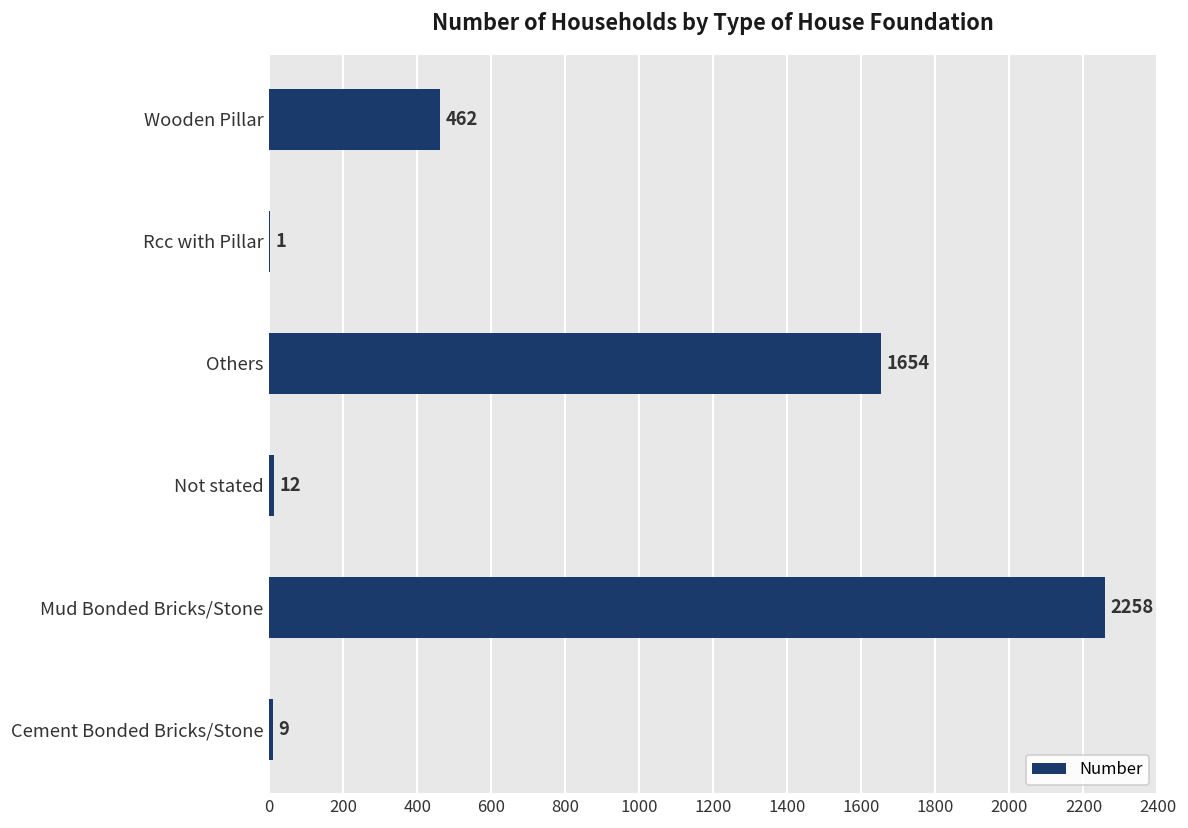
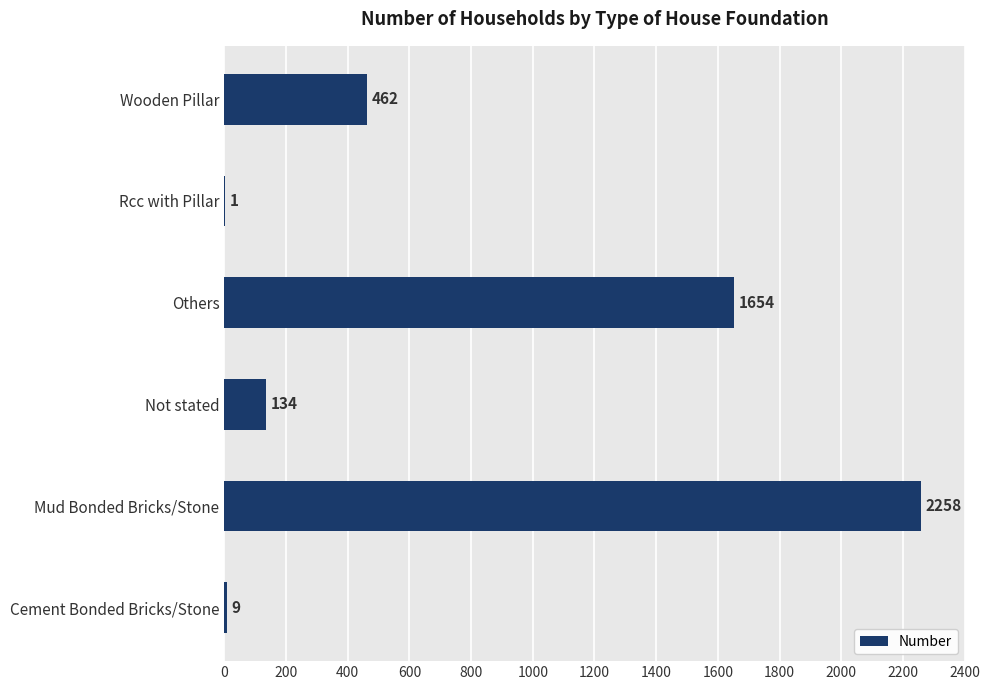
Not stated: 12 -> 134
